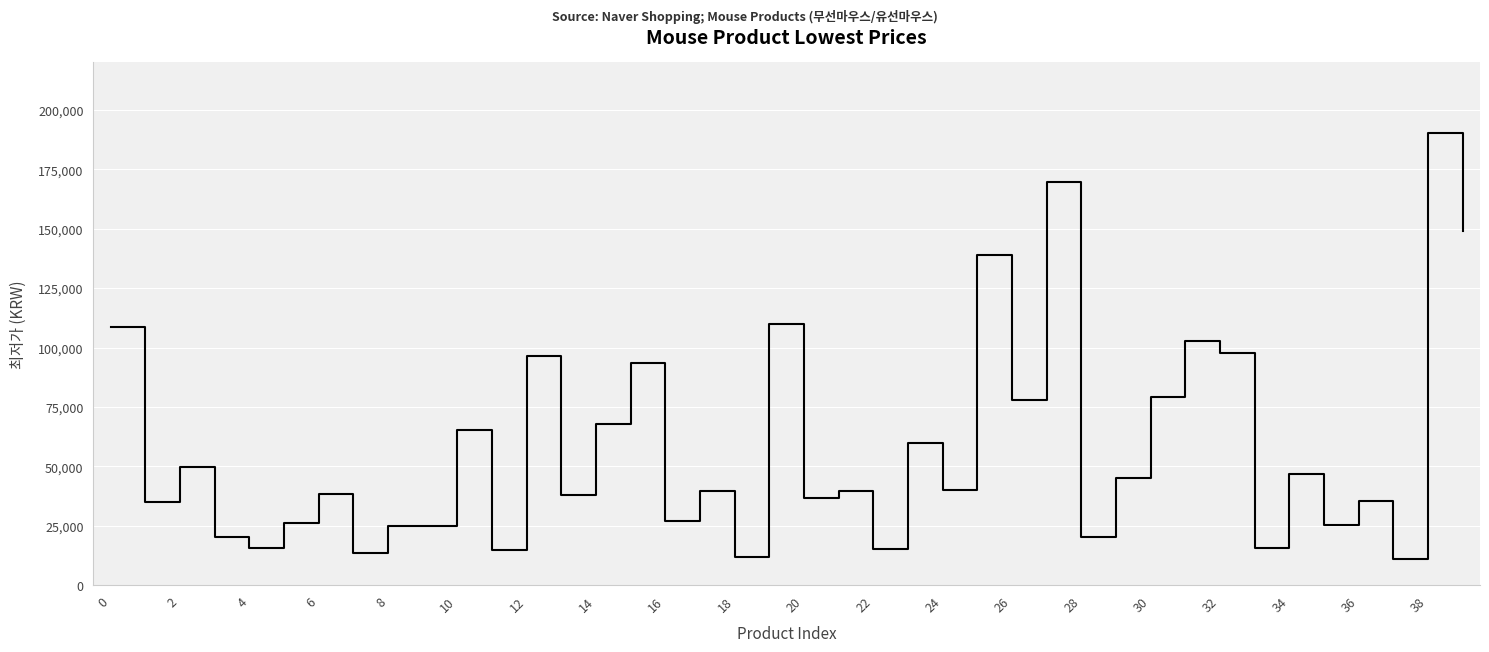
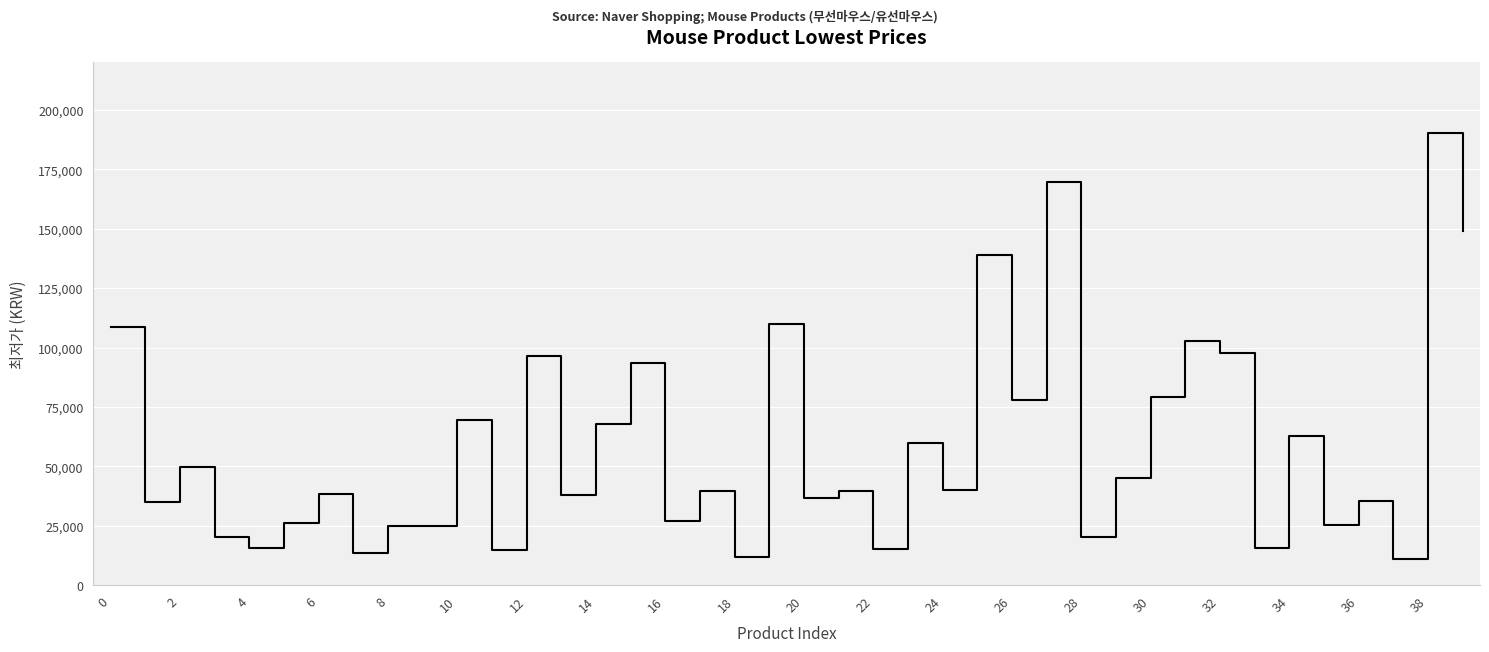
10: 65,000 -> 70,000
34: 47,000 -> 63,000
